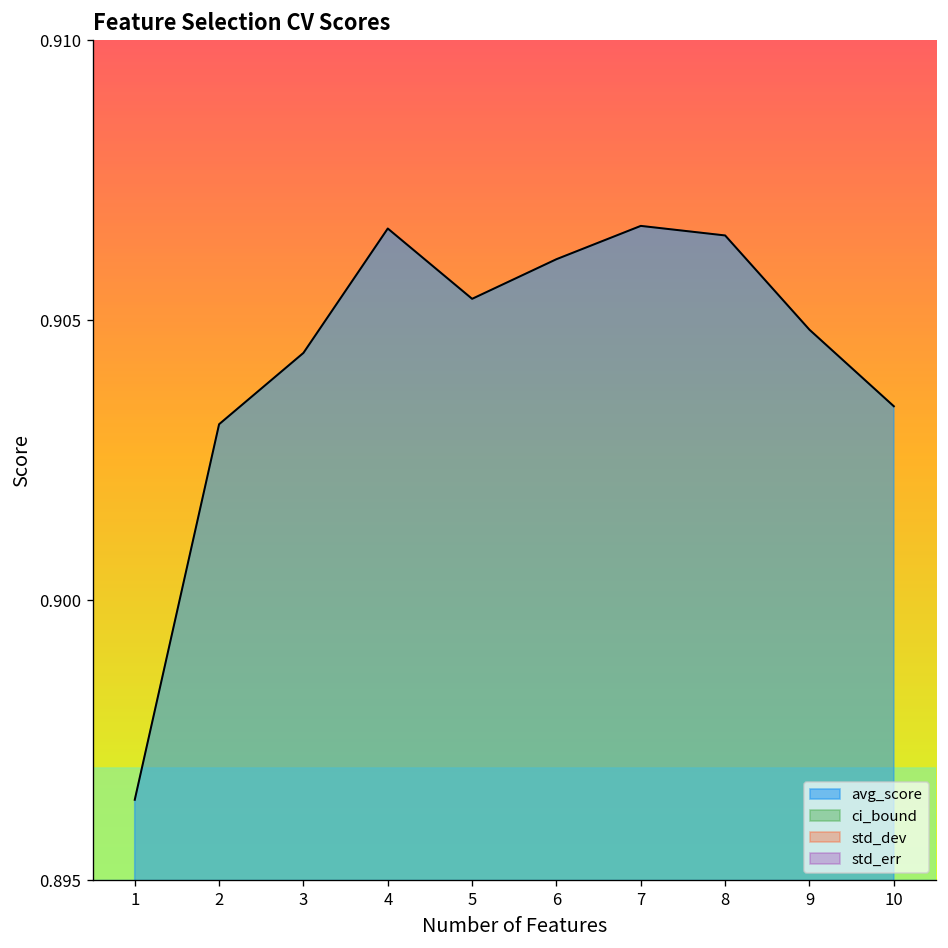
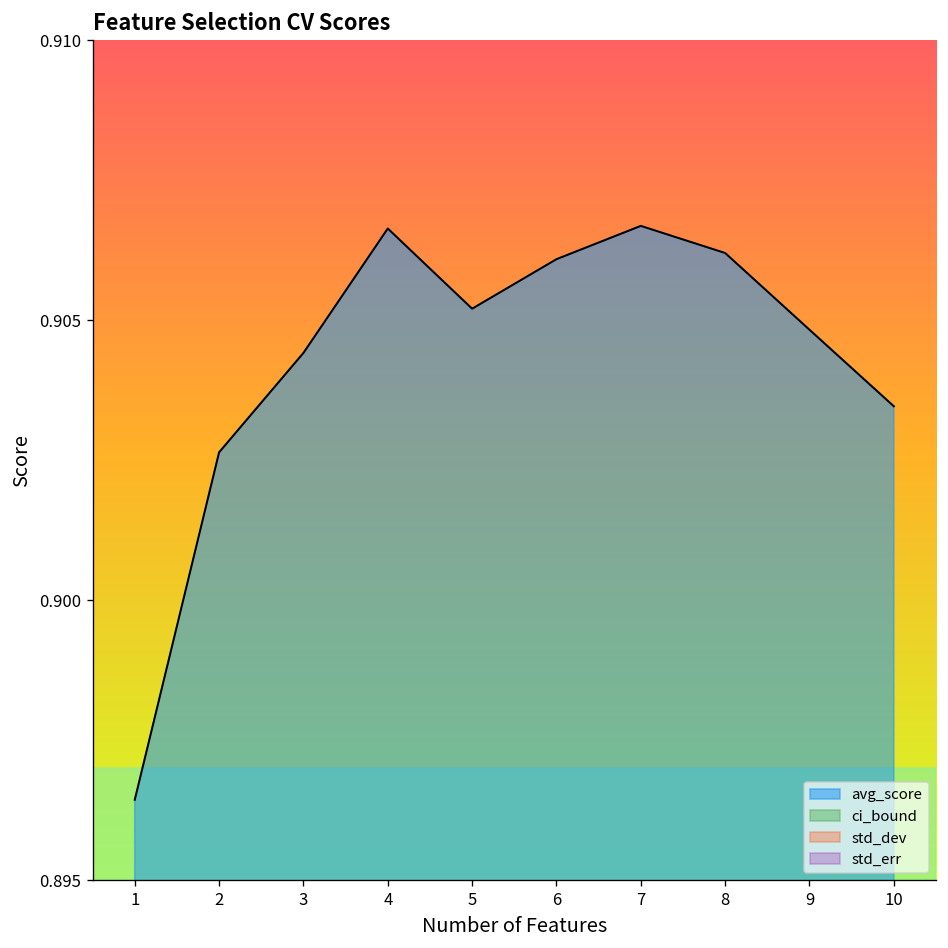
avg_score, 2: 0.9031 -> 0.9026
avg_score, 5: 0.9054 -> 0.9052
avg_score, 8: 0.9065 -> 0.9062
